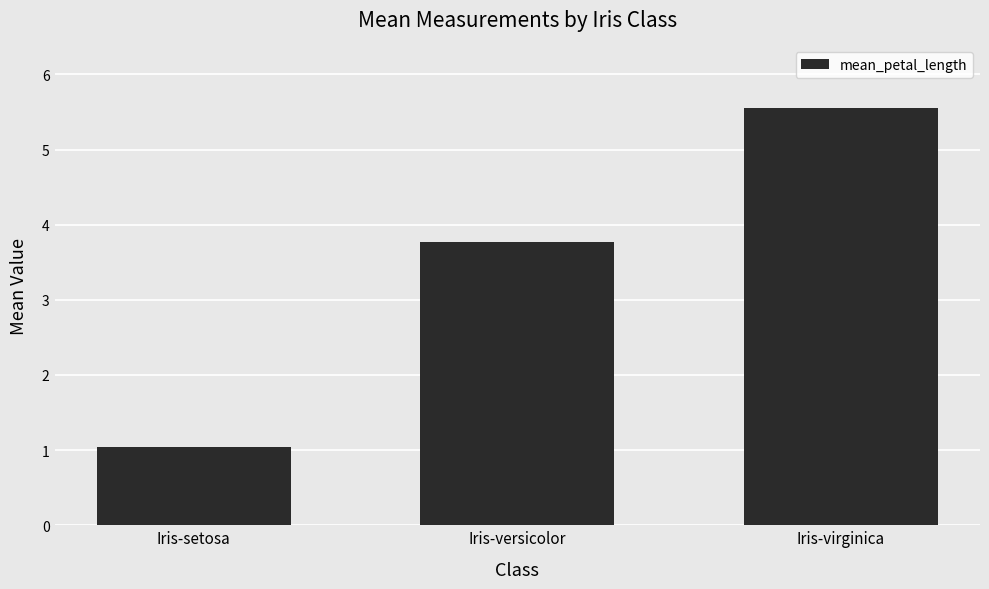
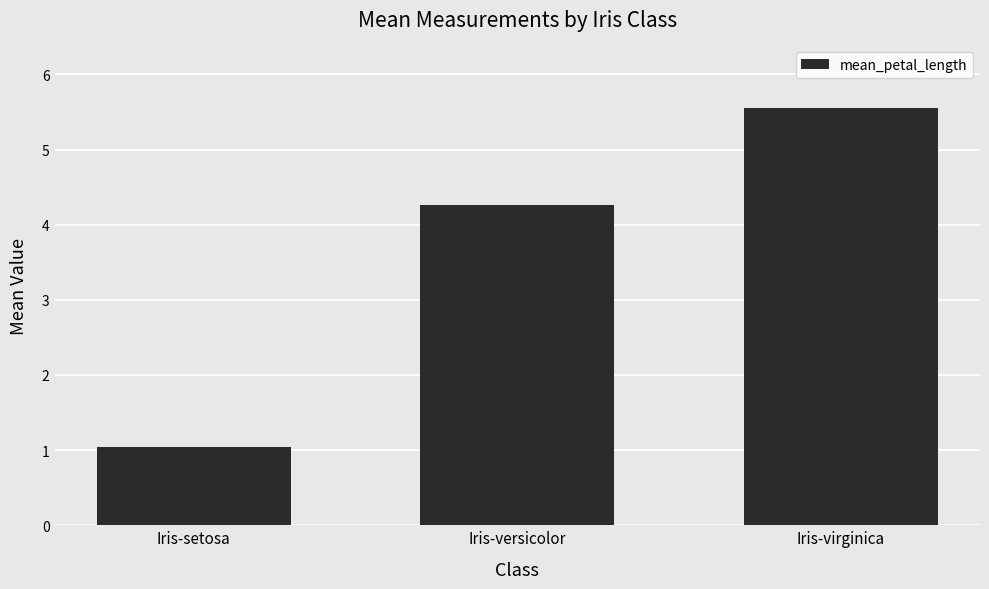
Iris-versicolor: 3.8 -> 4.3
